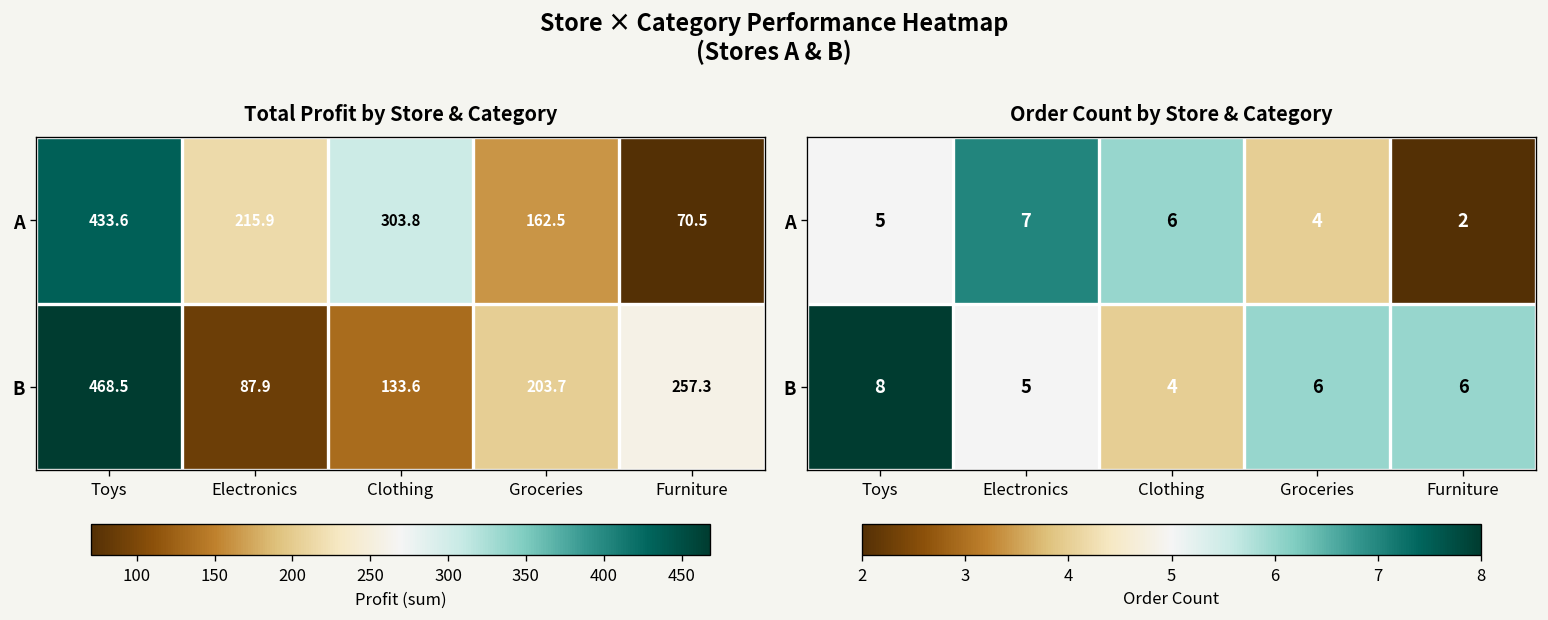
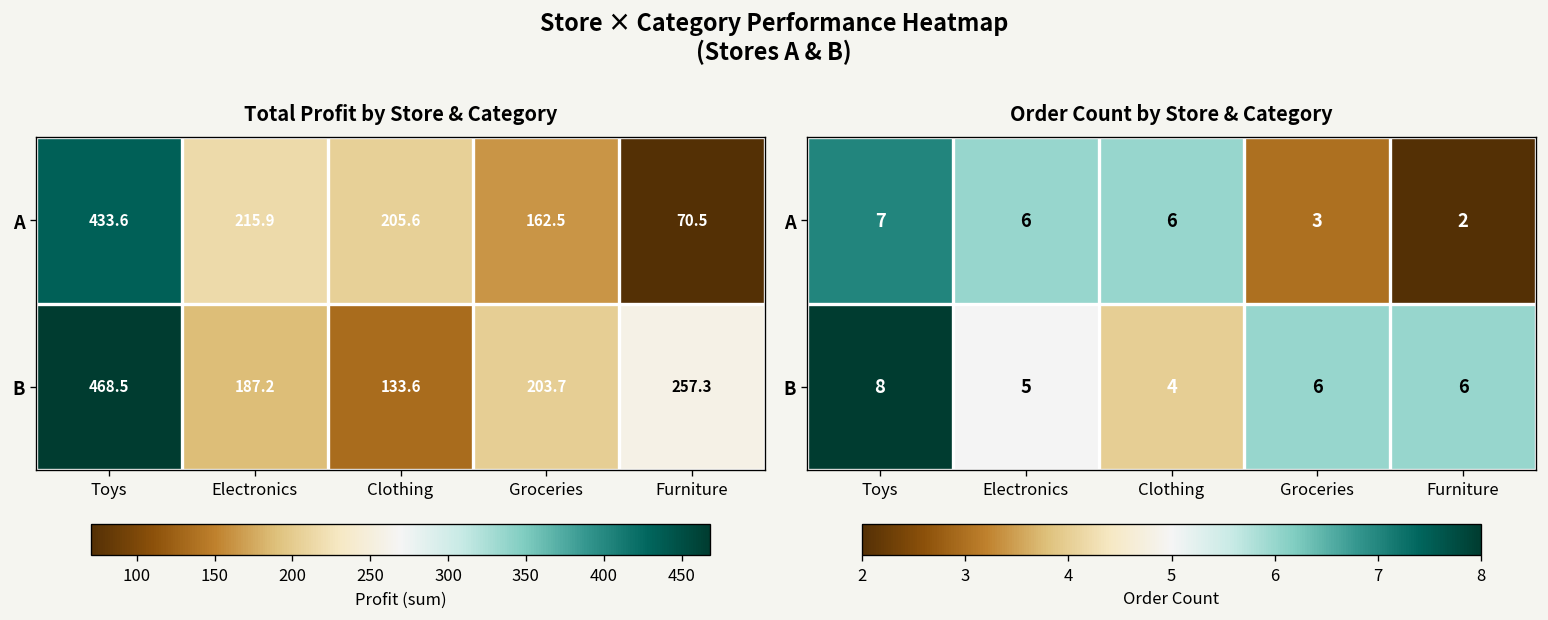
Total Profit by Store & Category, A, Clothing: 303.8 -> 205.6
Total Profit by Store & Category, B, Electronics: 87.9 -> 187.2
Order Count by Store & Category, A, Toys: 5 -> 7
Order Count by Store & Category, A, Electronics: 7 -> 6
Order Count by Store & Category, A, Groceries: 4 -> 3
